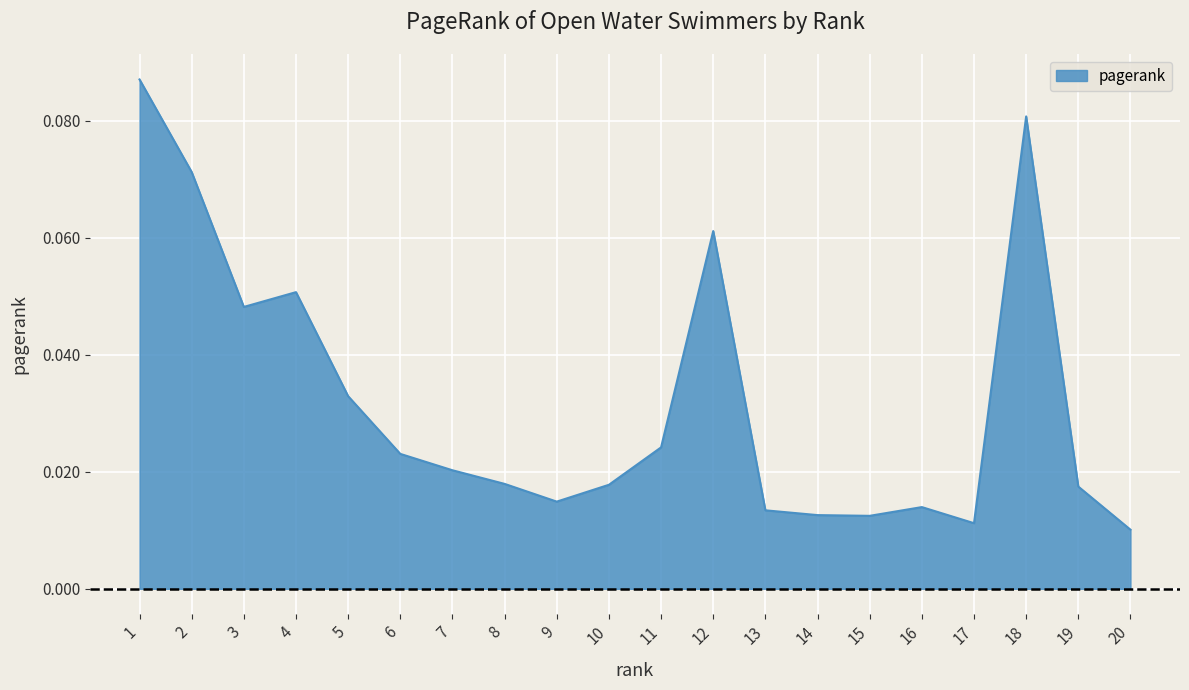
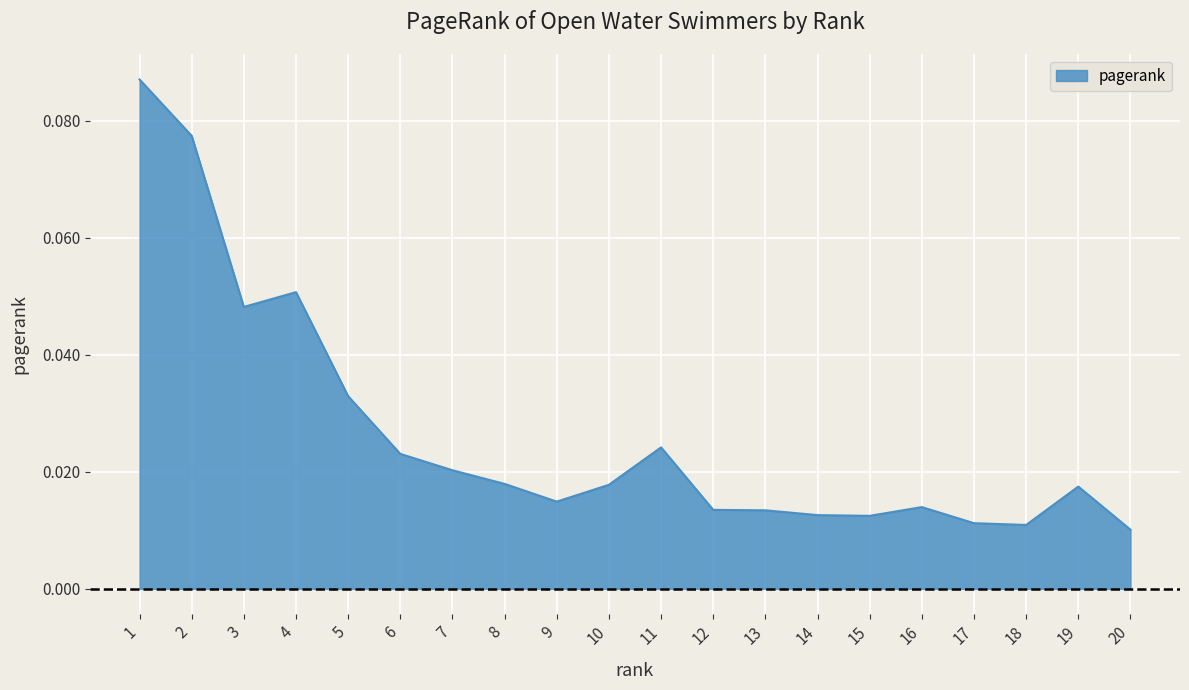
2: 0.071 -> 0.077
12: 0.061 -> 0.013
18: 0.081 -> 0.011
